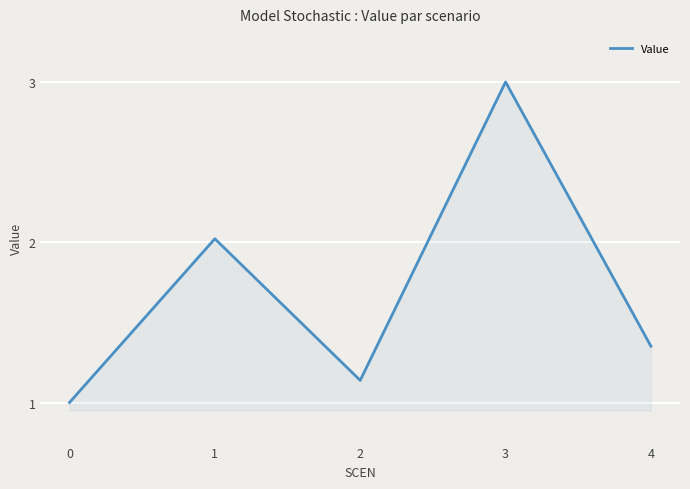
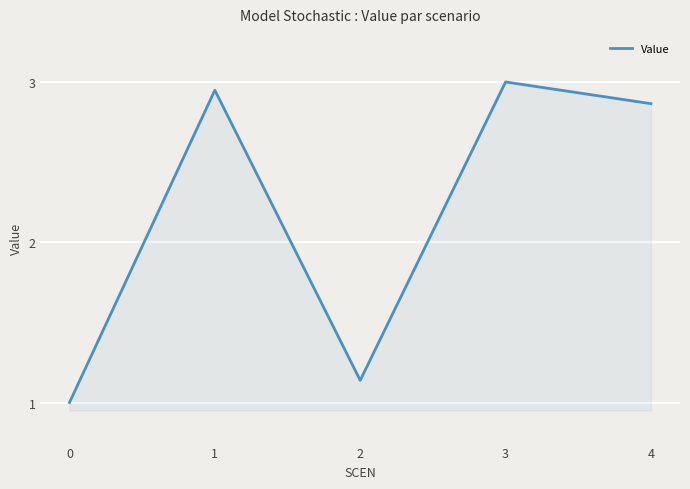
1: 2.02 -> 2.95
4: 1.35 -> 2.86
